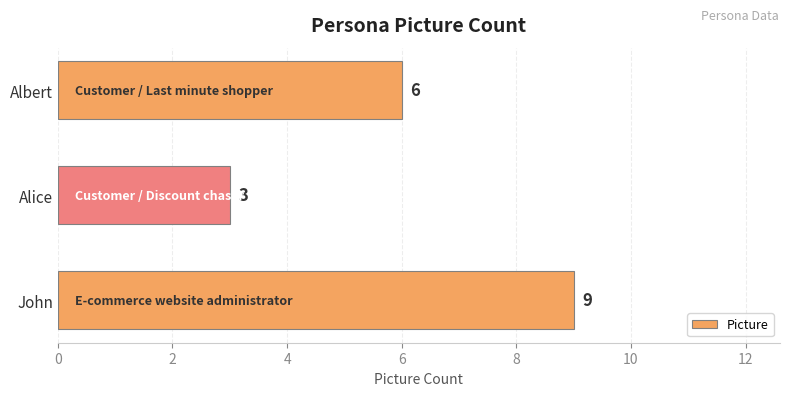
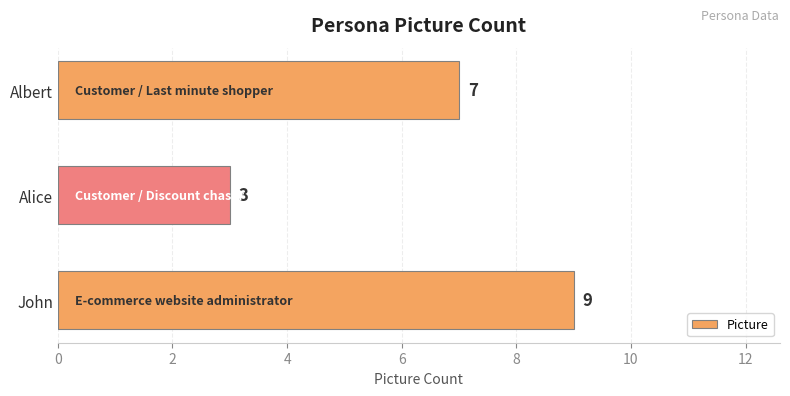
Albert: 6 -> 7
